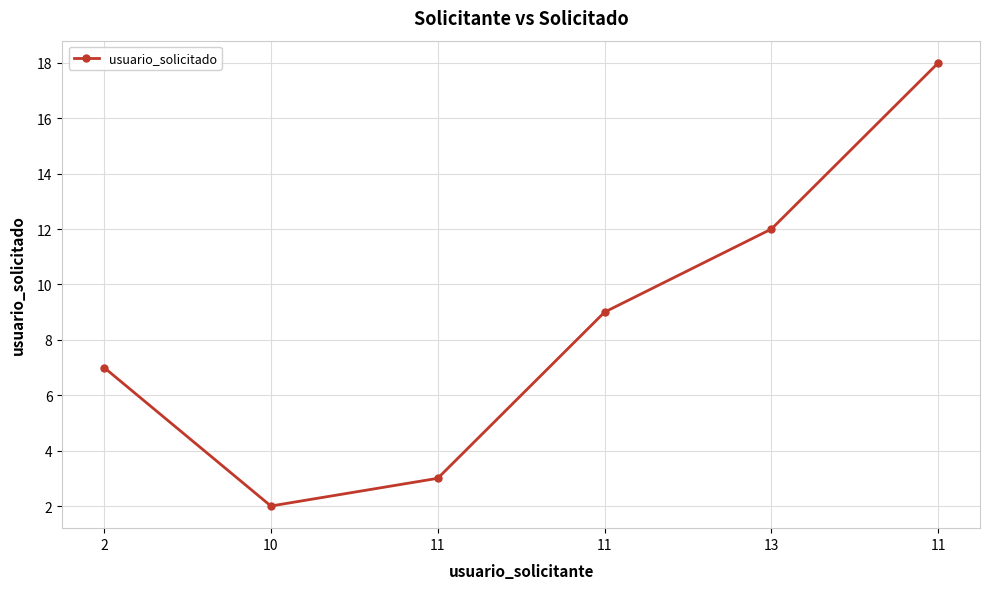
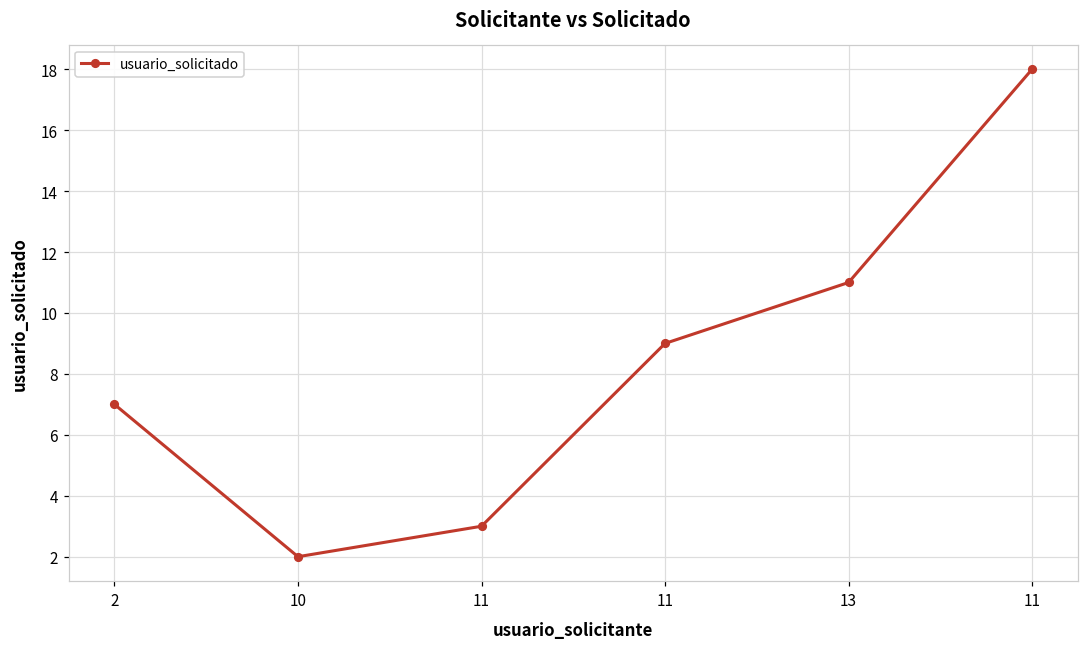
13: 12 -> 11
